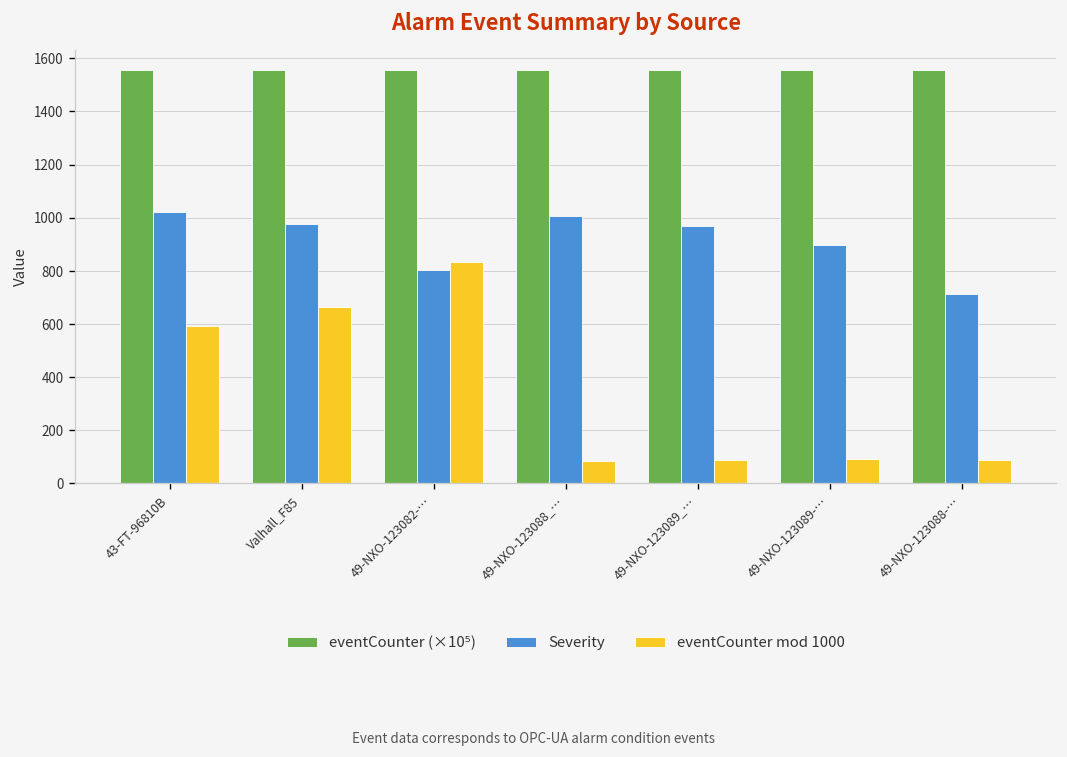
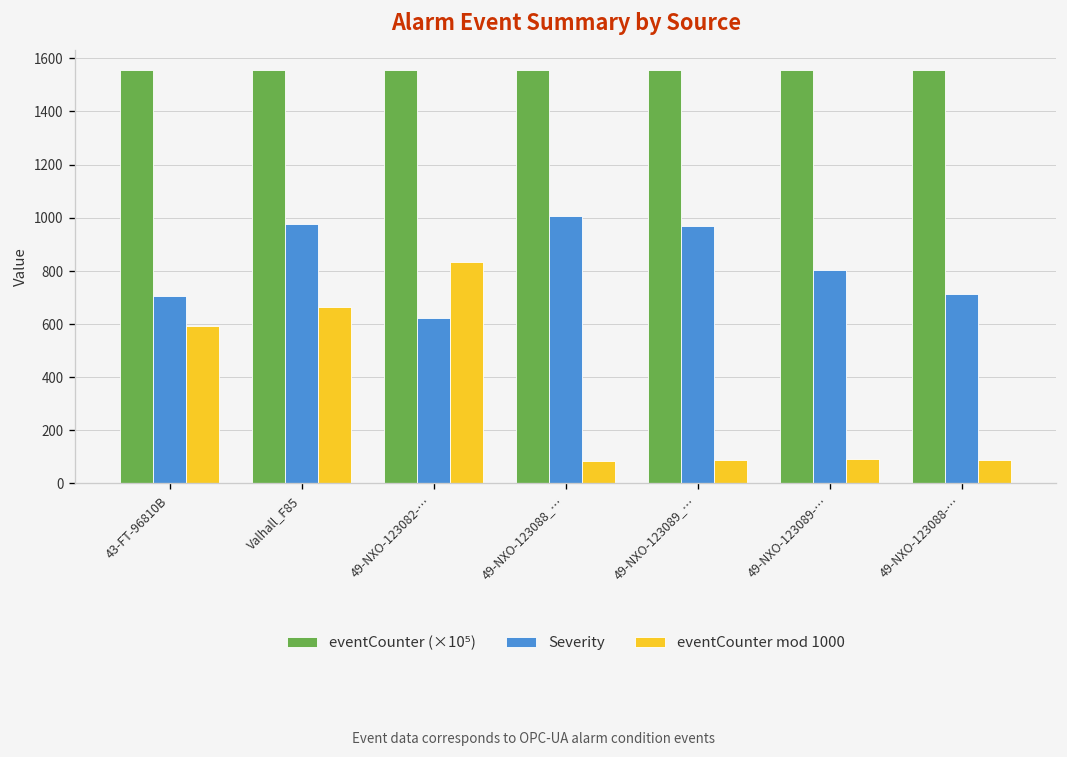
Severity, 43-FT-96810B: 1020 -> 700
Severity, 49-NXO-123082-…: 800 -> 620
Severity, 49-NXO-123089-…: 900 -> 800
